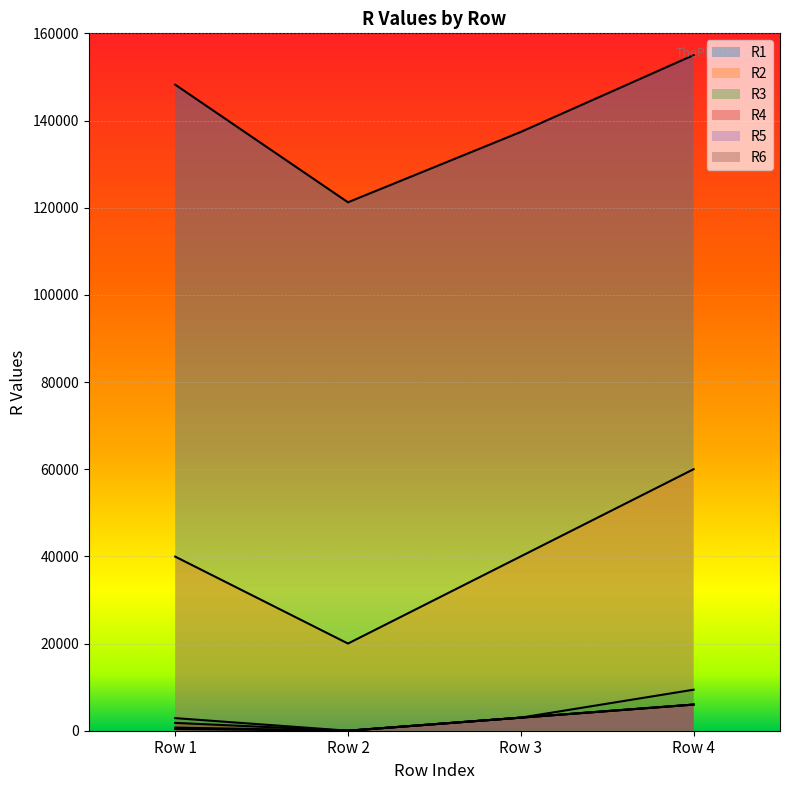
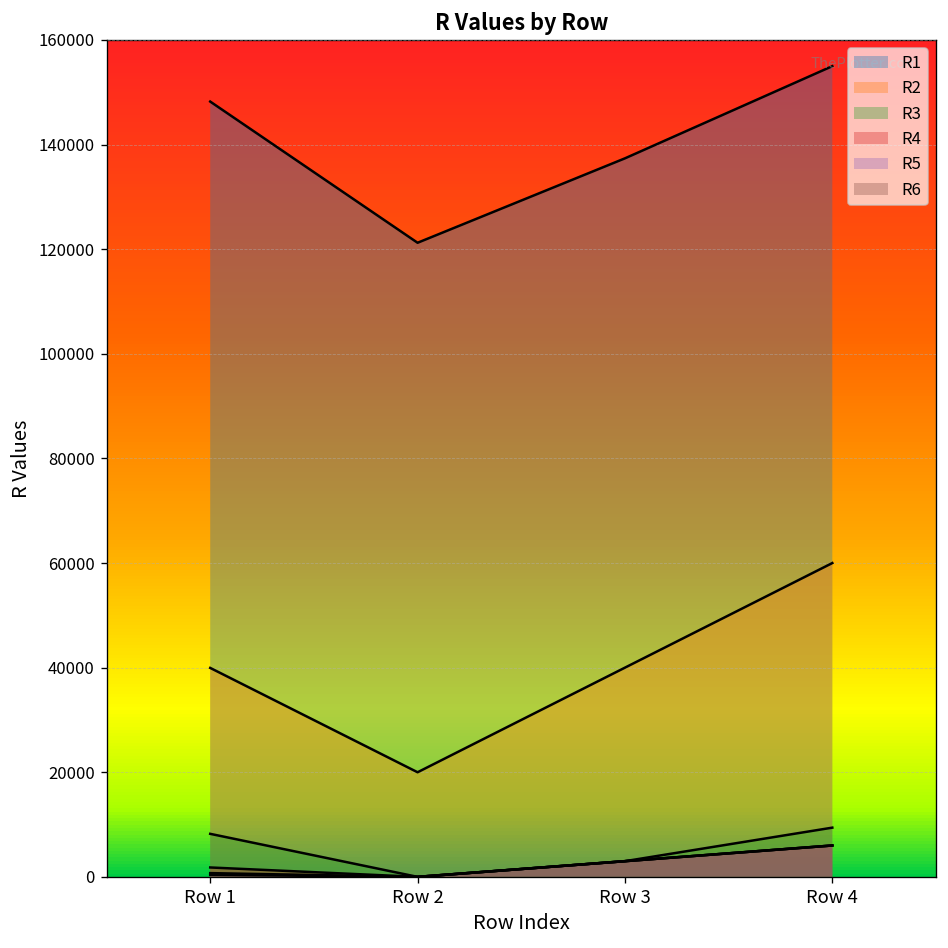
R3, Row 1: 3000 -> 8000
